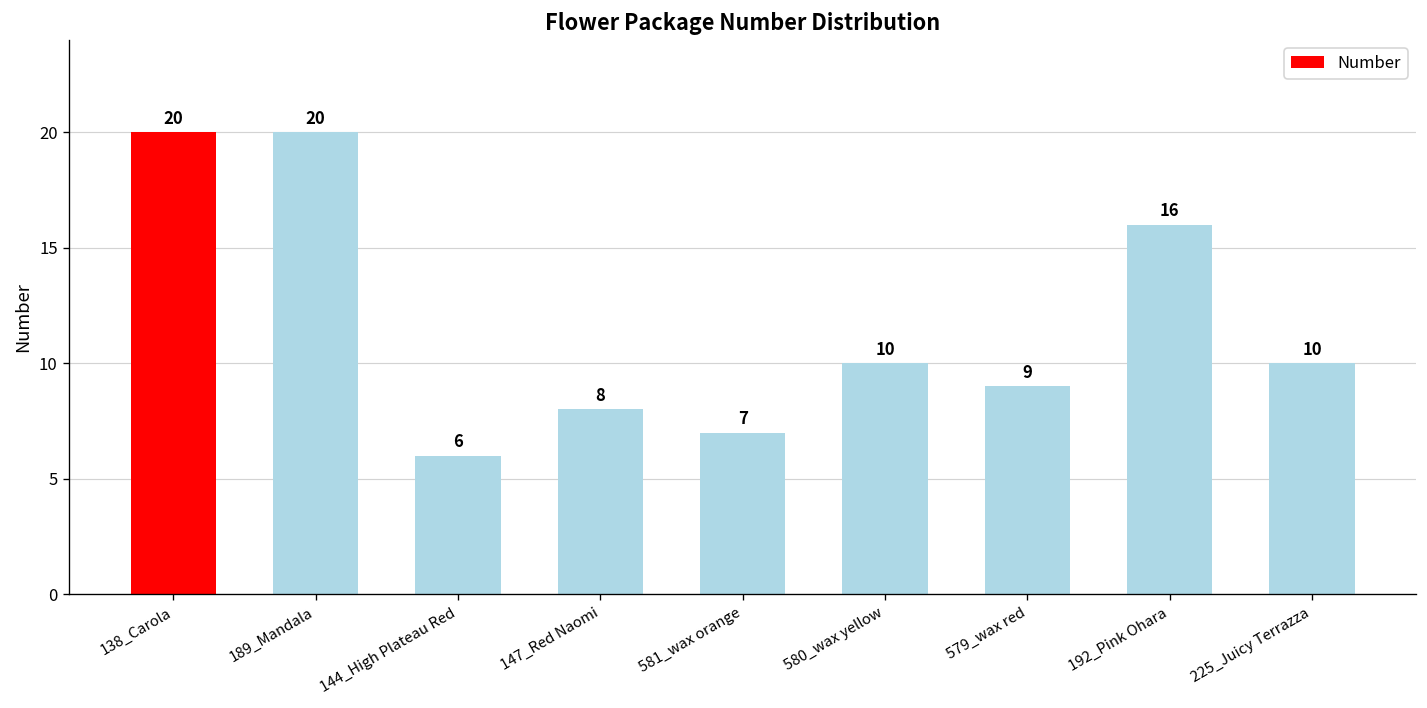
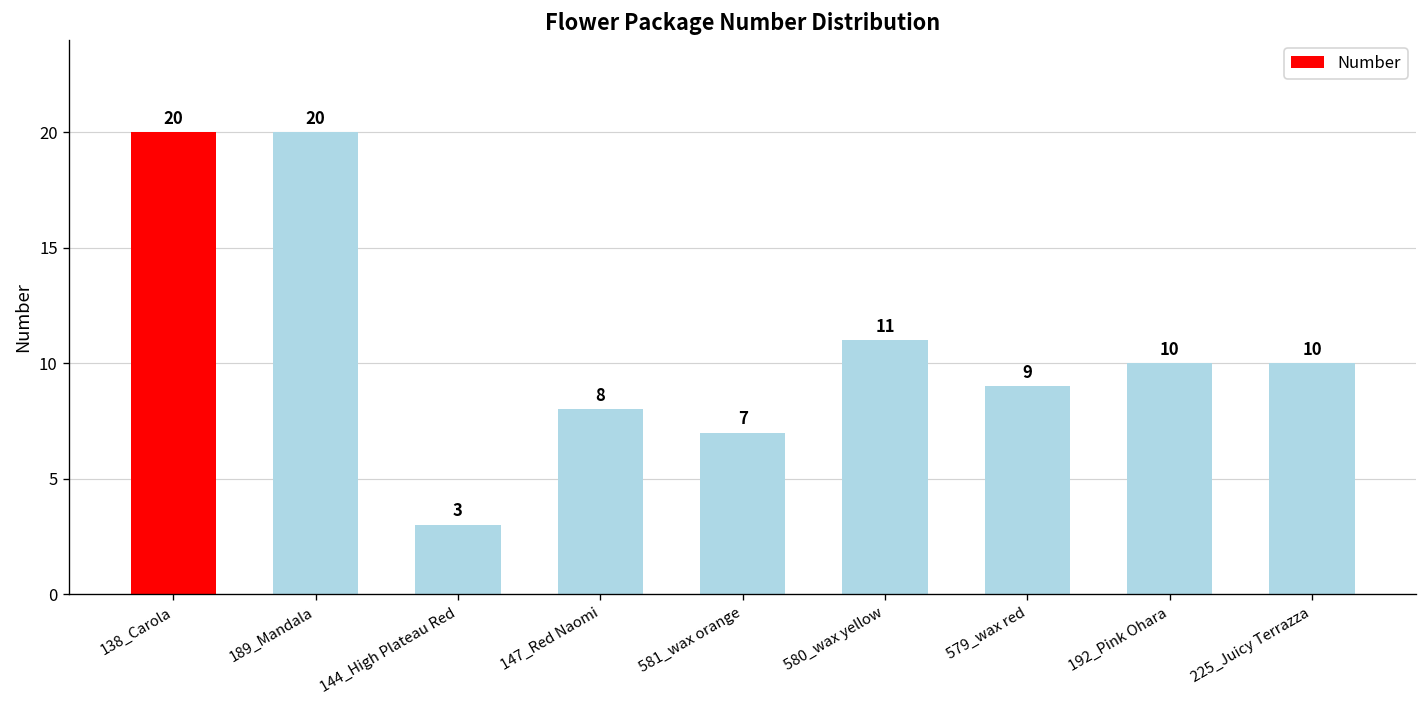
144_High Plateau Red: 6 -> 3
580_wax yellow: 10 -> 11
192_Pink Ohara: 16 -> 10
